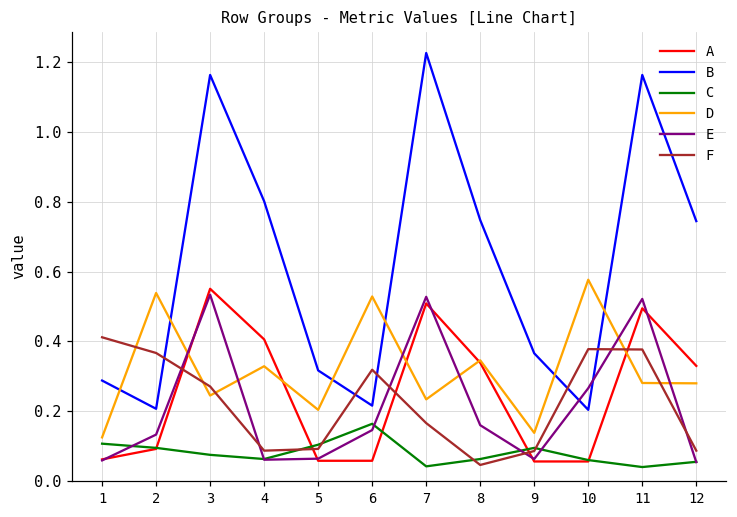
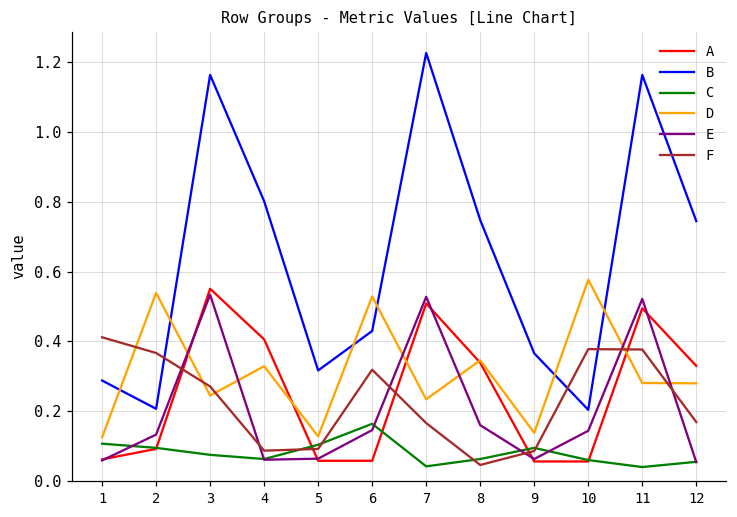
D, 5: 0.20 -> 0.13
B, 6: 0.22 -> 0.43
E, 10: 0.27 -> 0.14
F, 12: 0.09 -> 0.17
